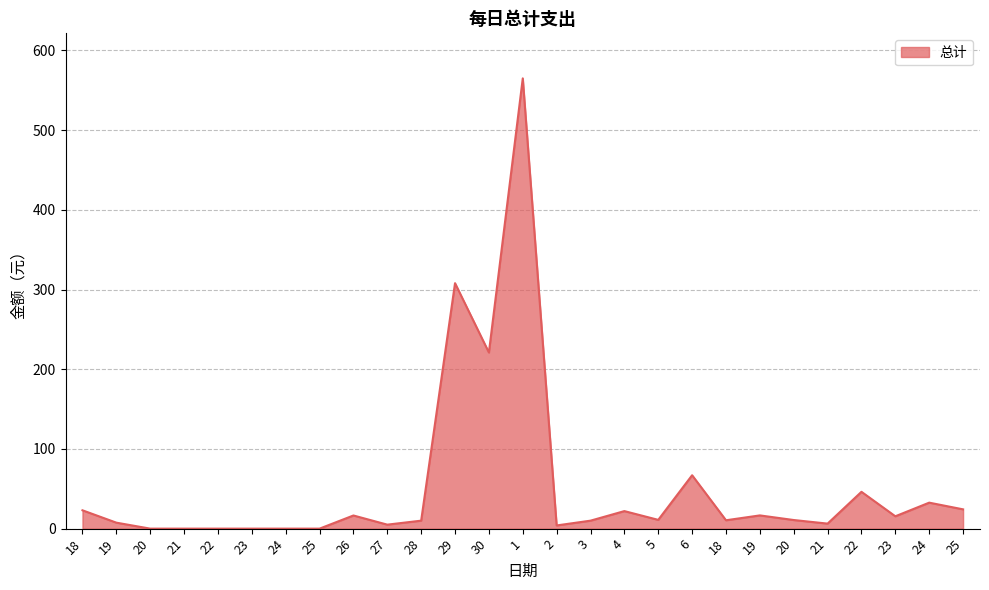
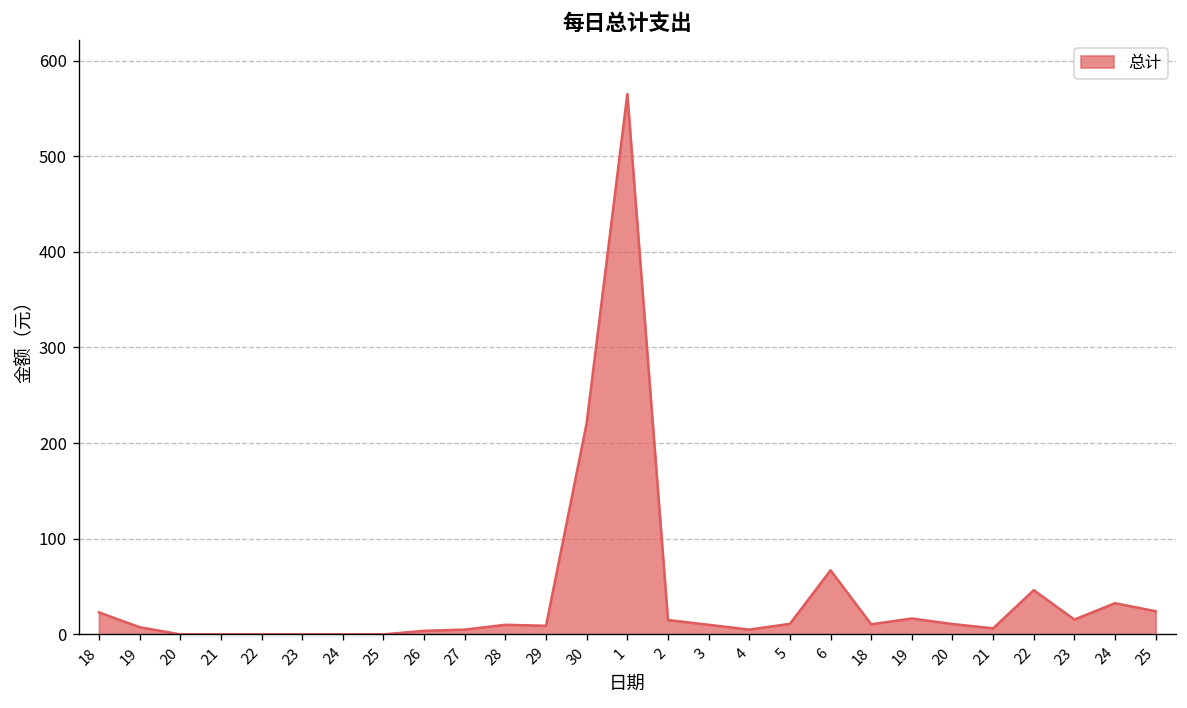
26: 20 -> 0
29: 310 -> 10
2: 0 -> 20
4: 20 -> 10
